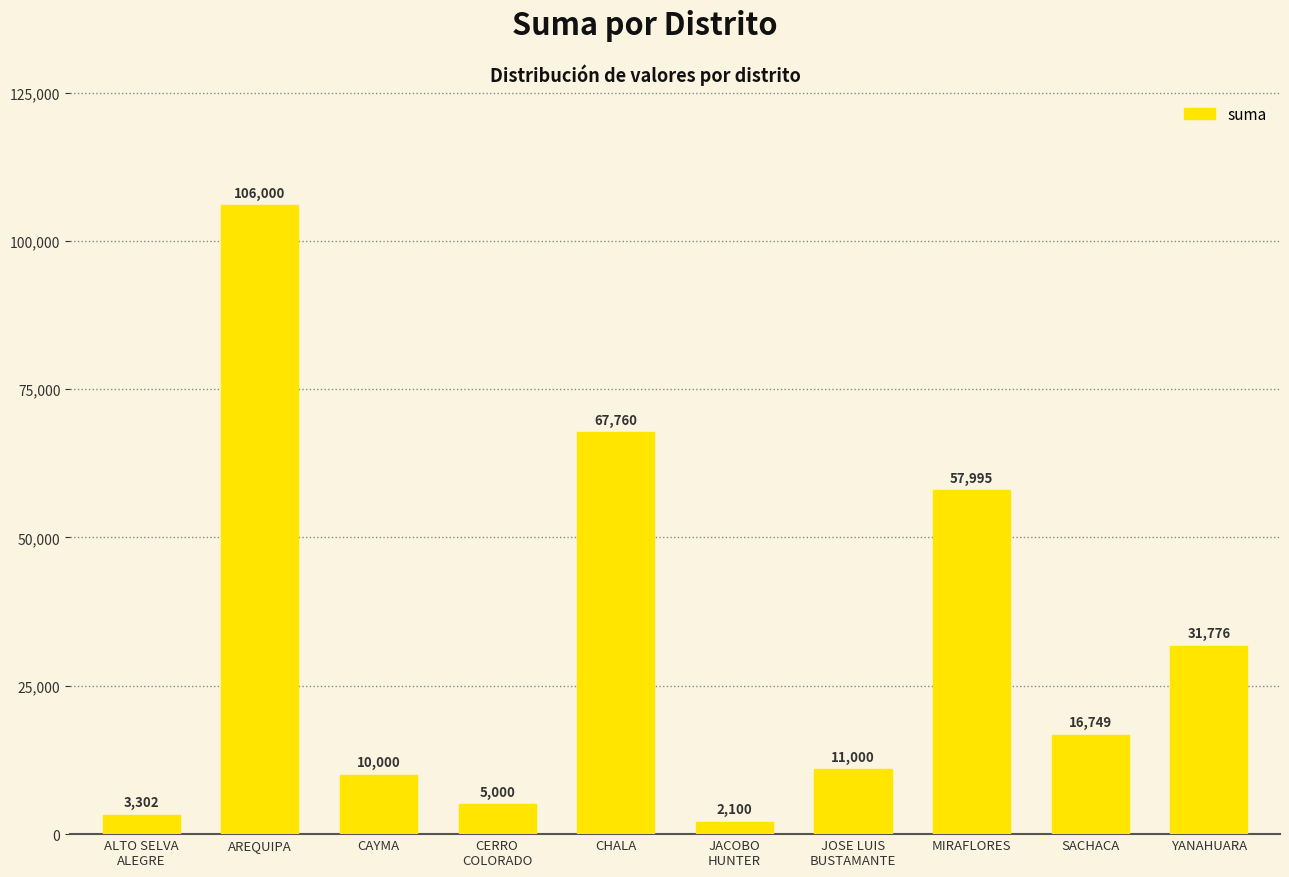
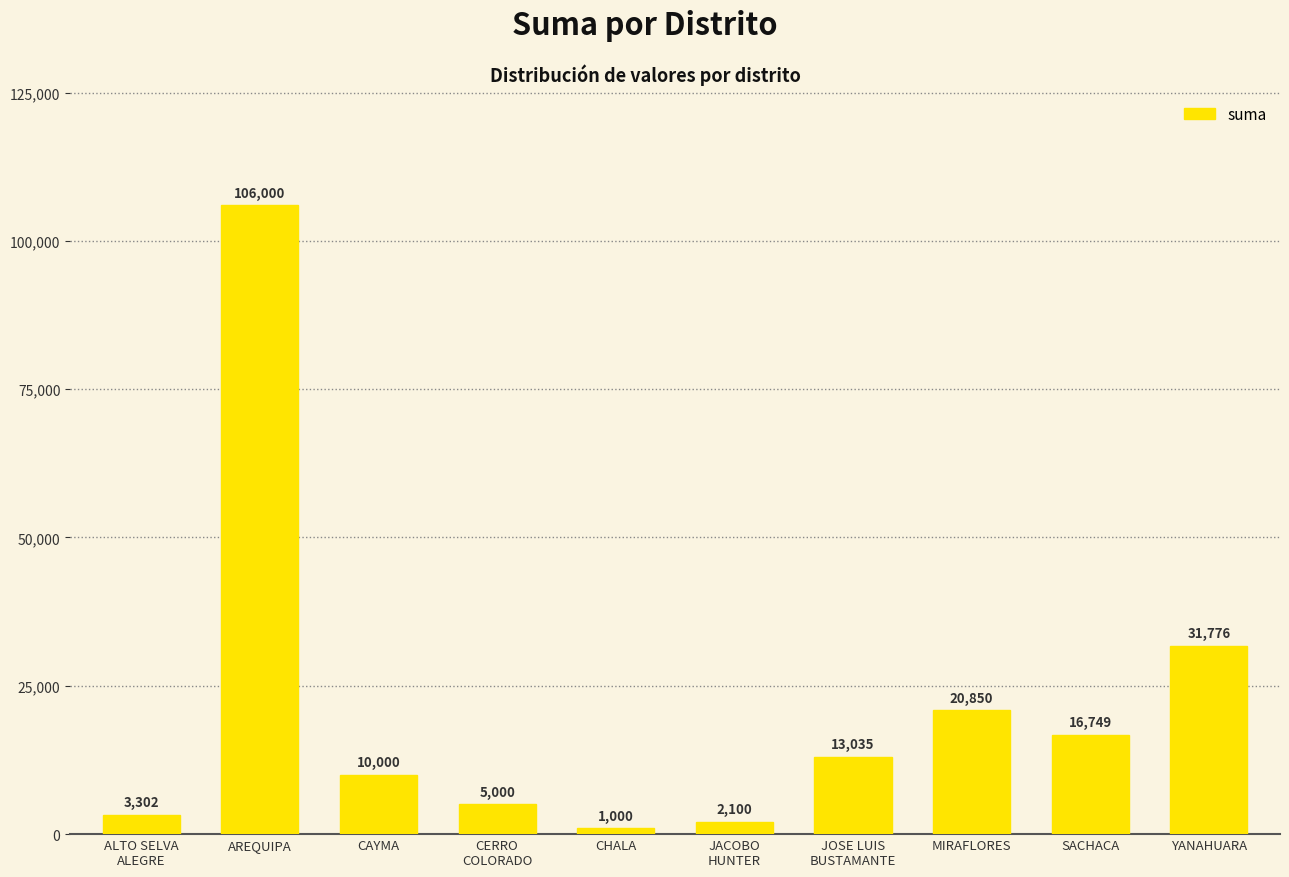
CHALA: 67,760 -> 1,000
JOSE LUIS BUSTAMANTE: 11,000 -> 13,035
MIRAFLORES: 57,995 -> 20,850
